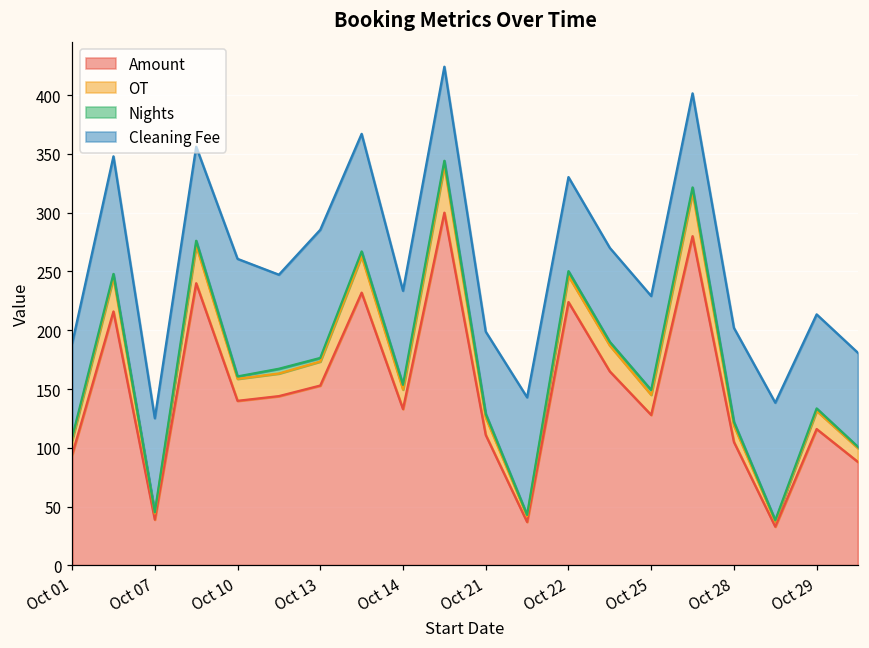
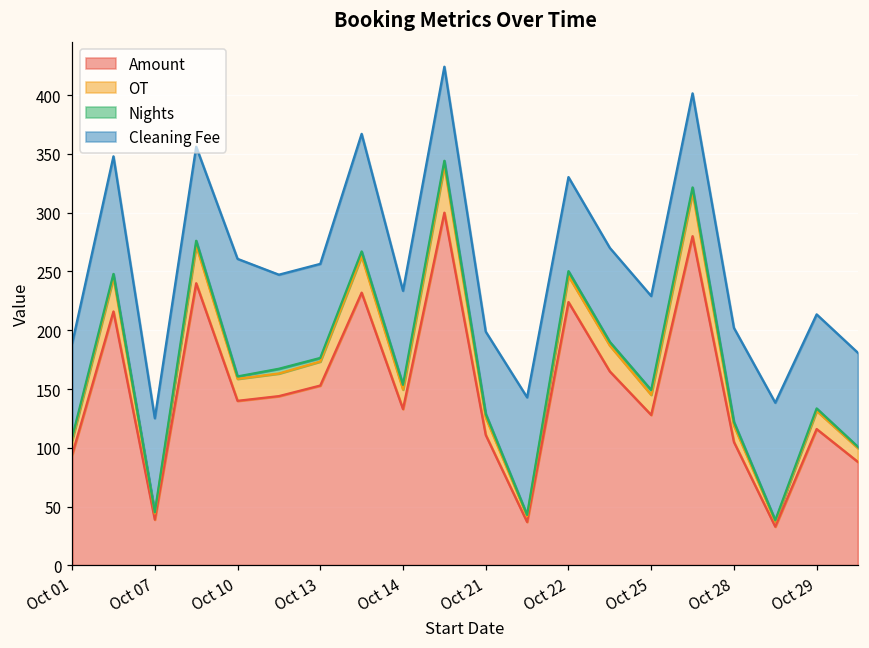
Cleaning Fee, Oct 13: 109 -> 80
